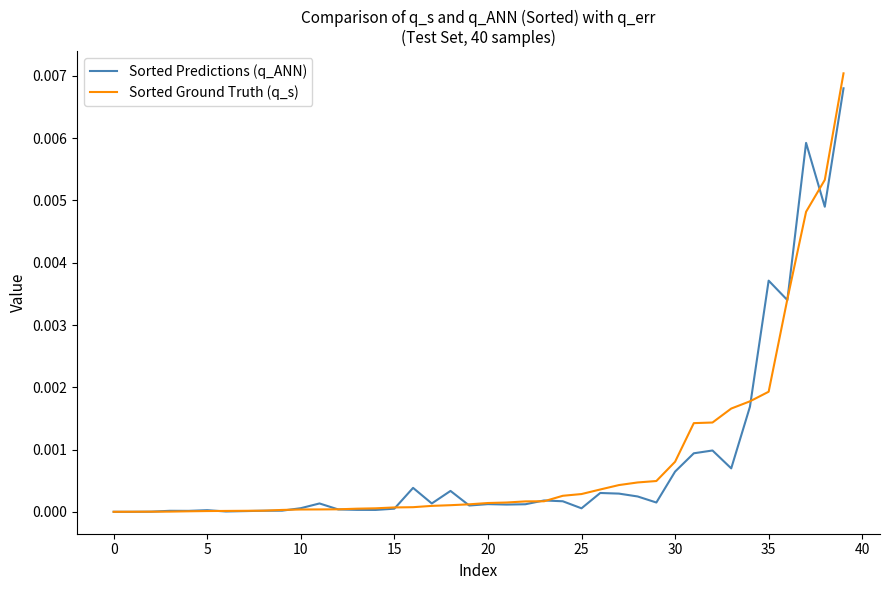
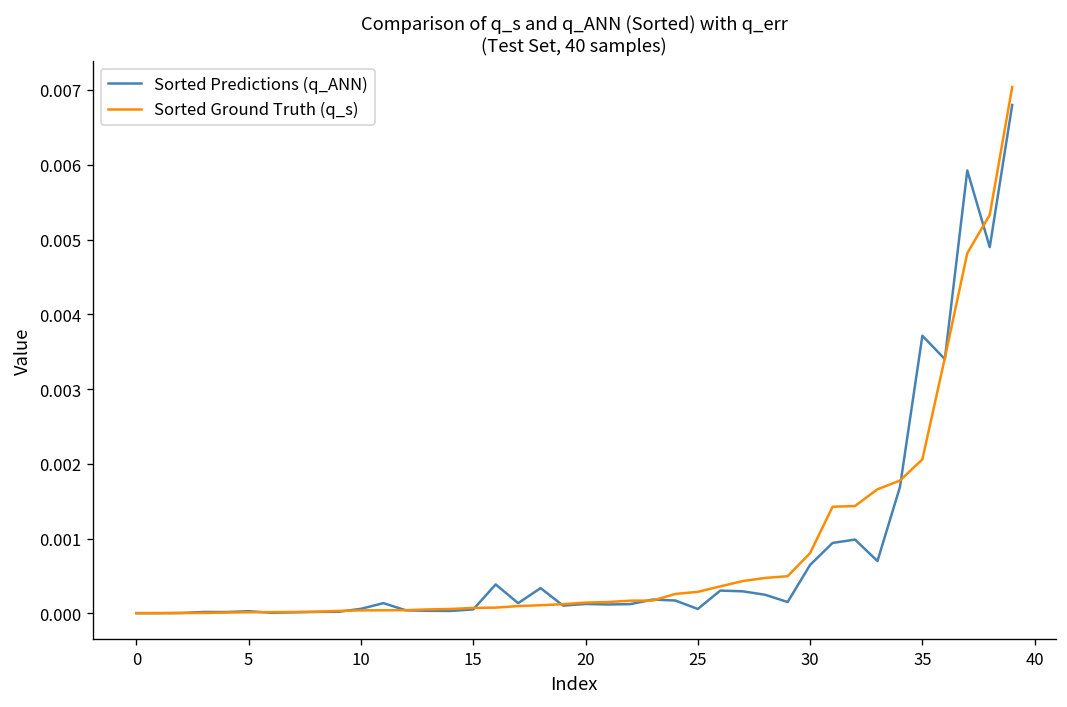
Sorted Ground Truth (q_s), 35: 0.0019 -> 0.0021
